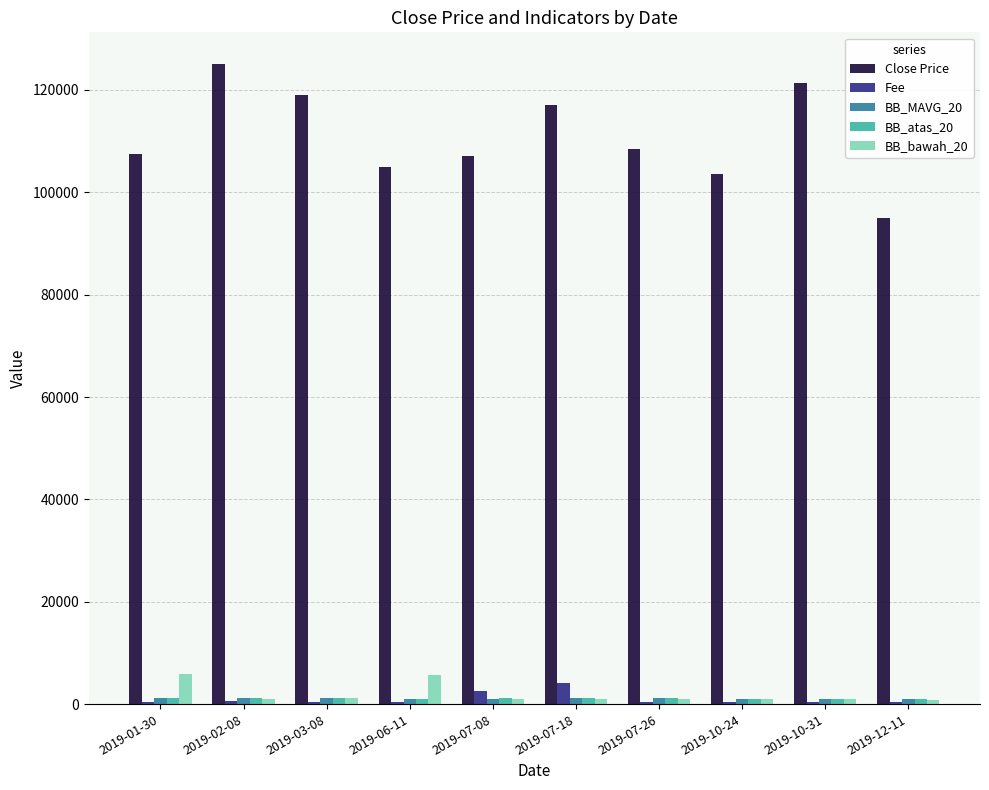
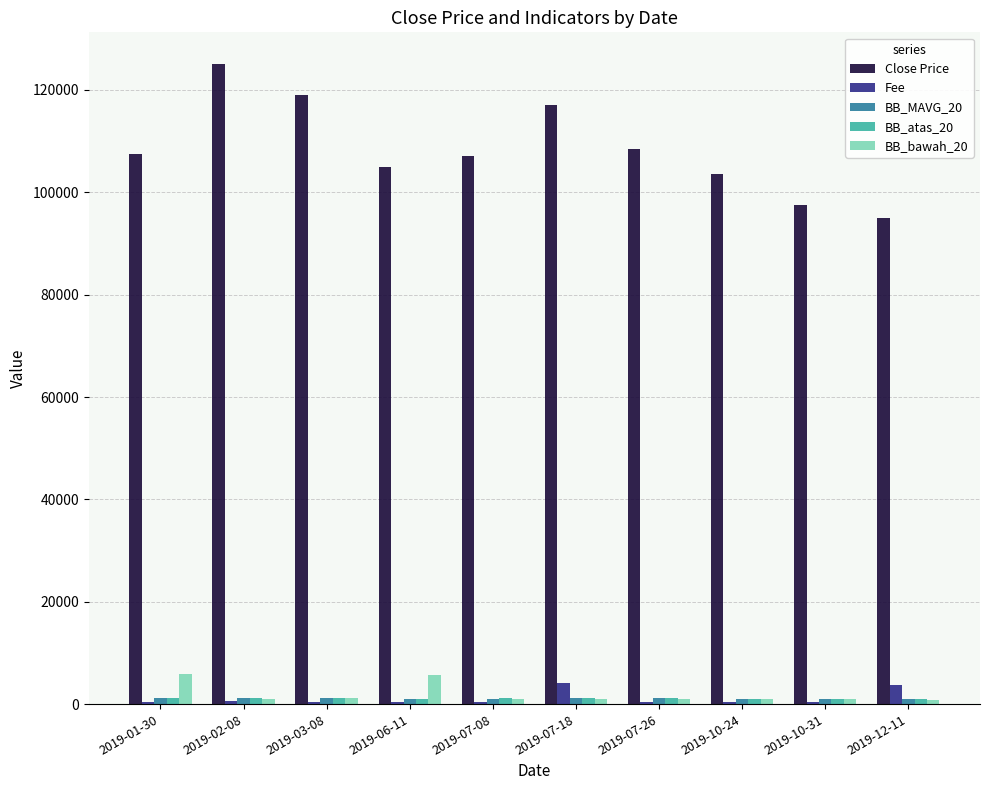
Fee, 2019-07-08: 3000 -> 0
Close Price, 2019-10-31: 121000 -> 98000
Fee, 2019-12-11: 0 -> 4000
